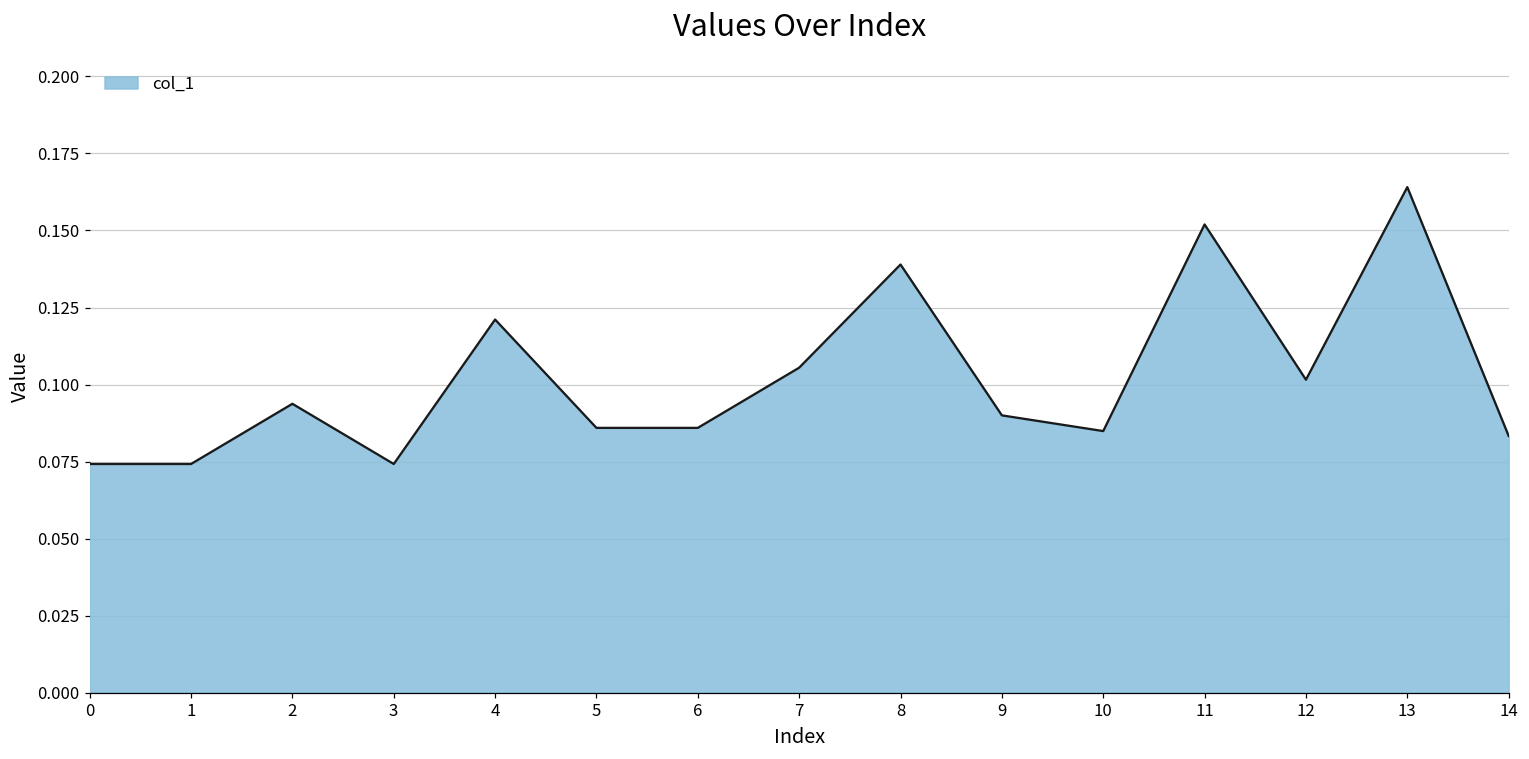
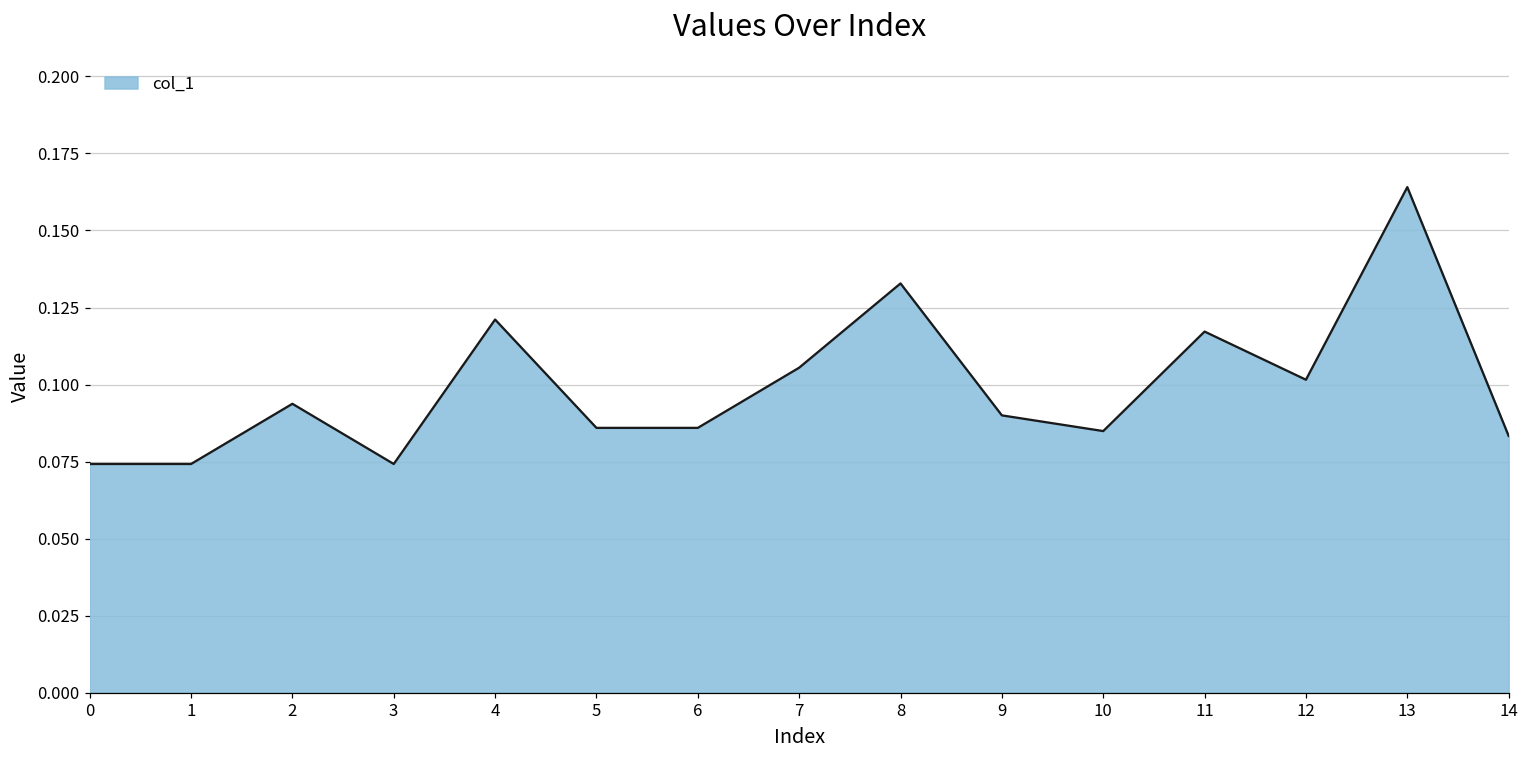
8: 0.139 -> 0.133
11: 0.152 -> 0.117
